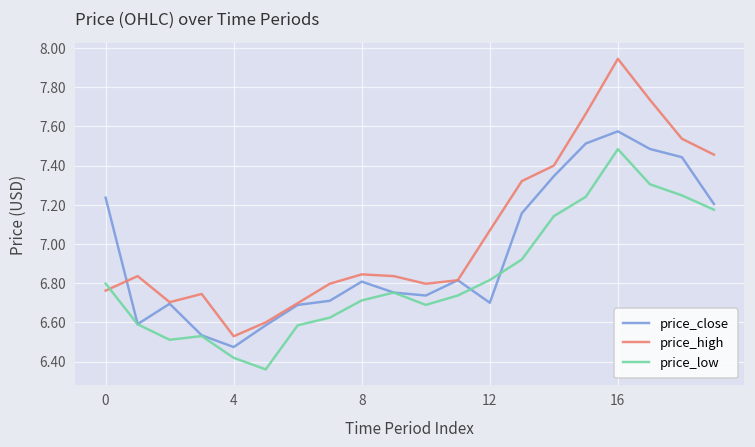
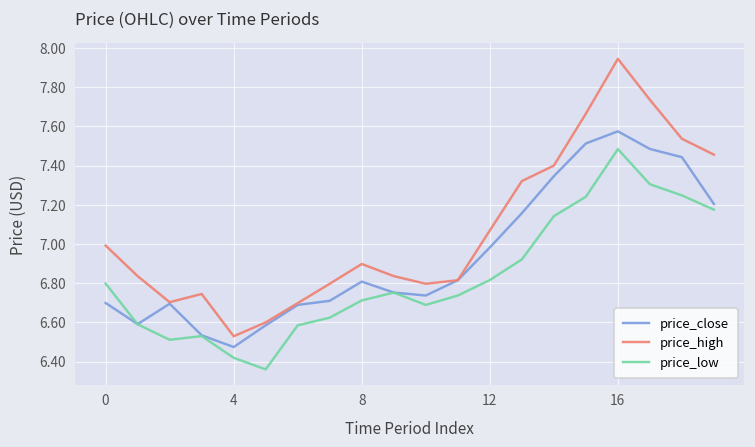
price_close, 0: 7.24 -> 6.70
price_high, 0: 6.76 -> 6.99
price_high, 8: 6.85 -> 6.90
price_close, 12: 6.70 -> 6.98
